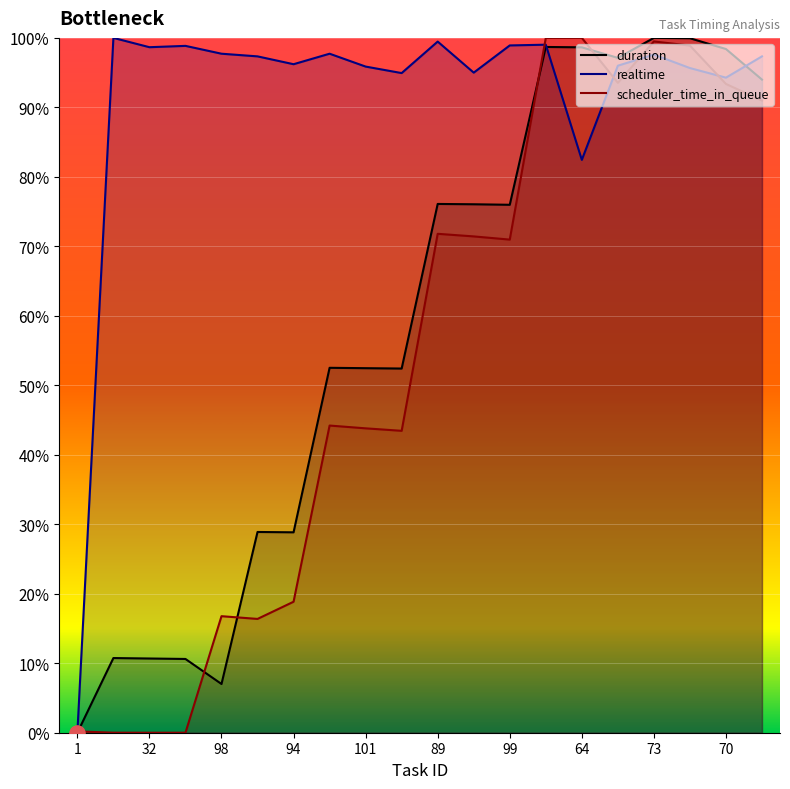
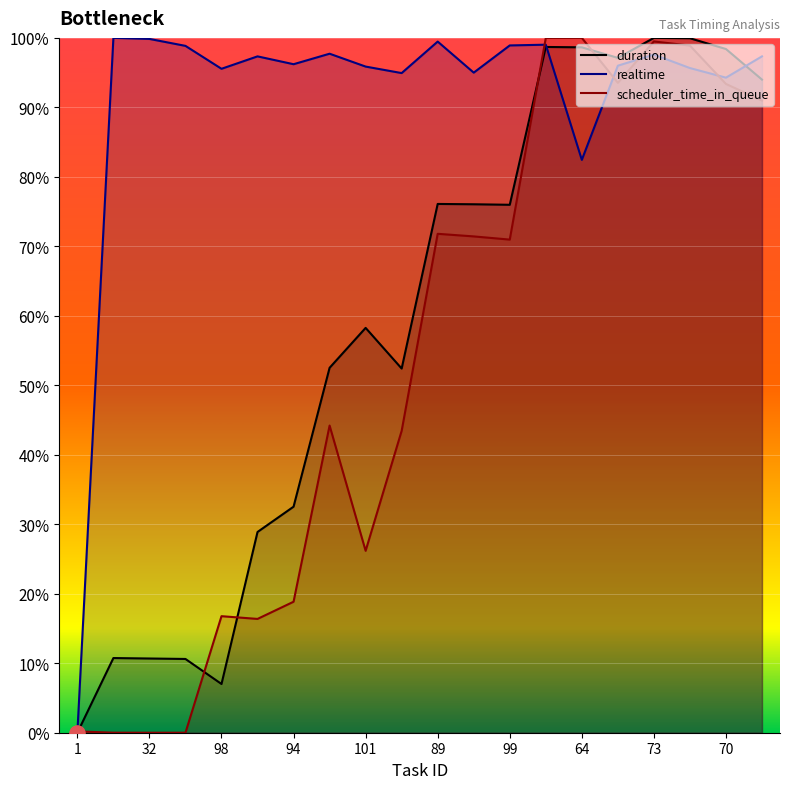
realtime, 32: 99% -> 100%
realtime, 98: 98% -> 96%
duration, 94: 29% -> 33%
duration, 101: 52% -> 58%
scheduler_time_in_queue, 101: 44% -> 26%
